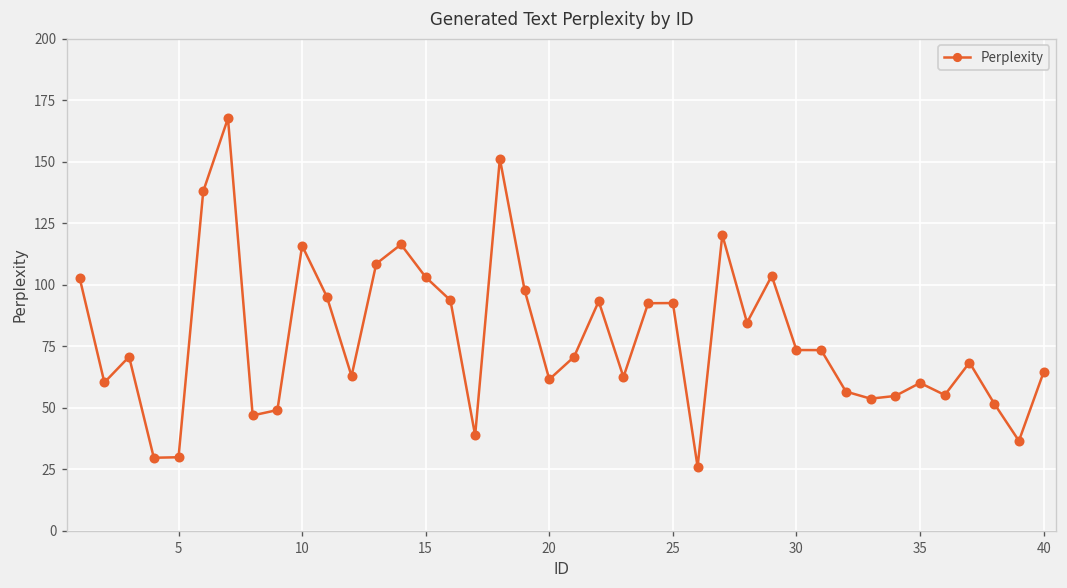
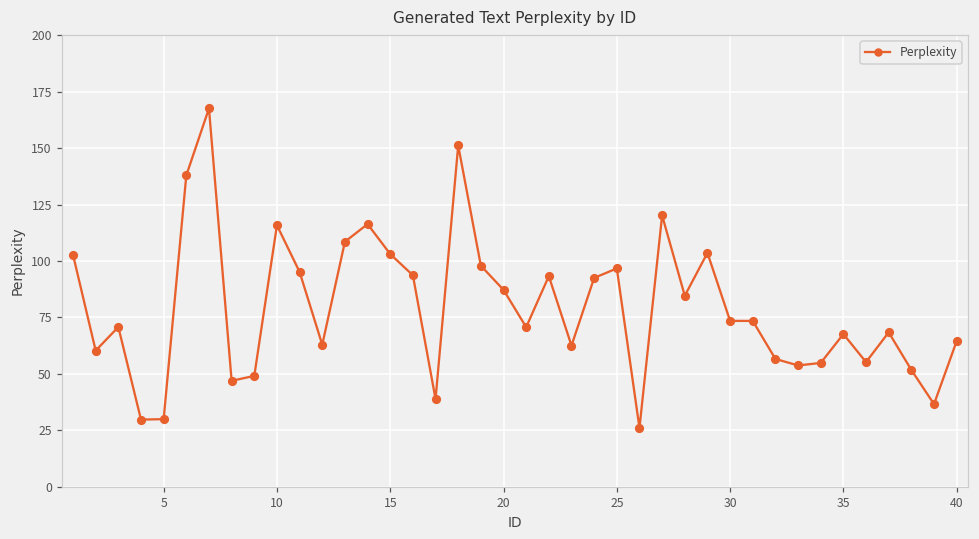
20: 62 -> 87
25: 93 -> 97
35: 60 -> 68
